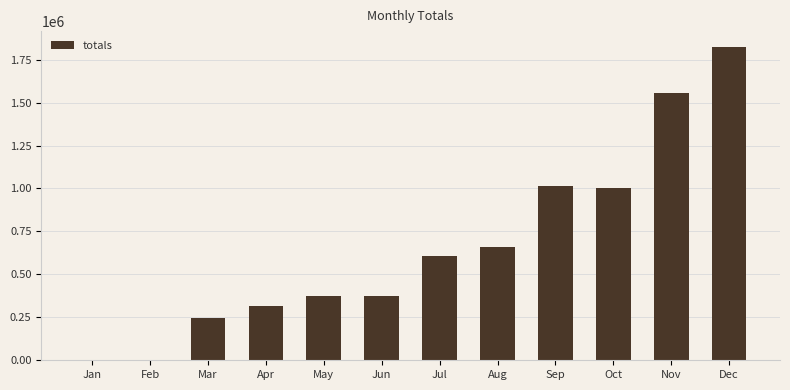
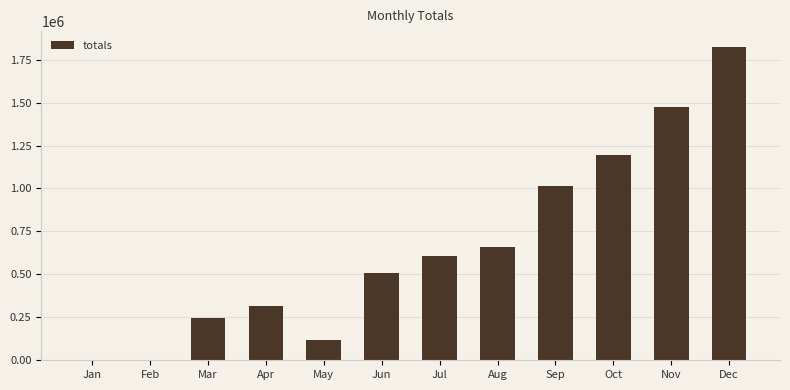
May: 380000 -> 120000
Jun: 370000 -> 510000
Oct: 1000000 -> 1200000
Nov: 1560000 -> 1470000
